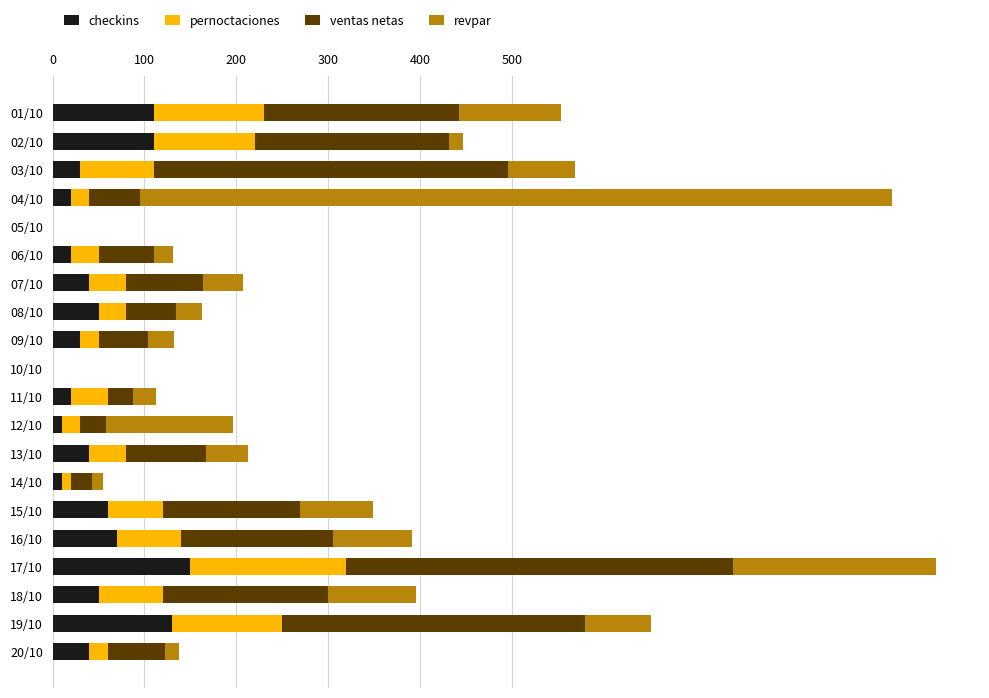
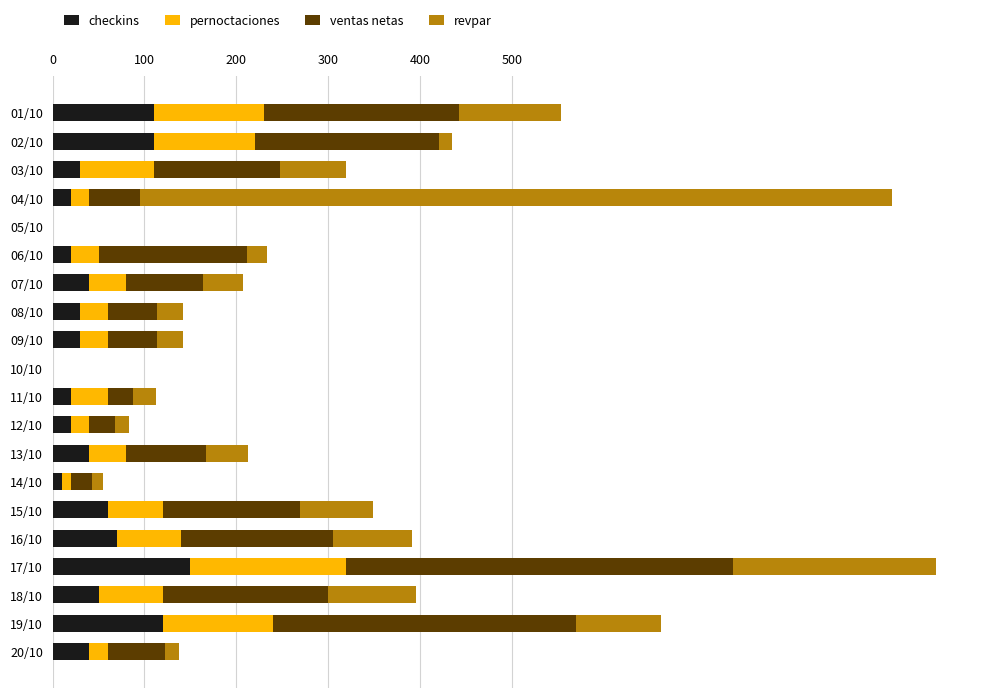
ventas netas, 02/10: 210 -> 200
ventas netas, 03/10: 390 -> 140
ventas netas, 06/10: 60 -> 160
checkins, 08/10: 50 -> 30
pernoctaciones, 09/10: 20 -> 30
checkins, 12/10: 10 -> 20
revpar, 12/10: 140 -> 10
checkins, 19/10: 130 -> 120
revpar, 19/10: 70 -> 90
